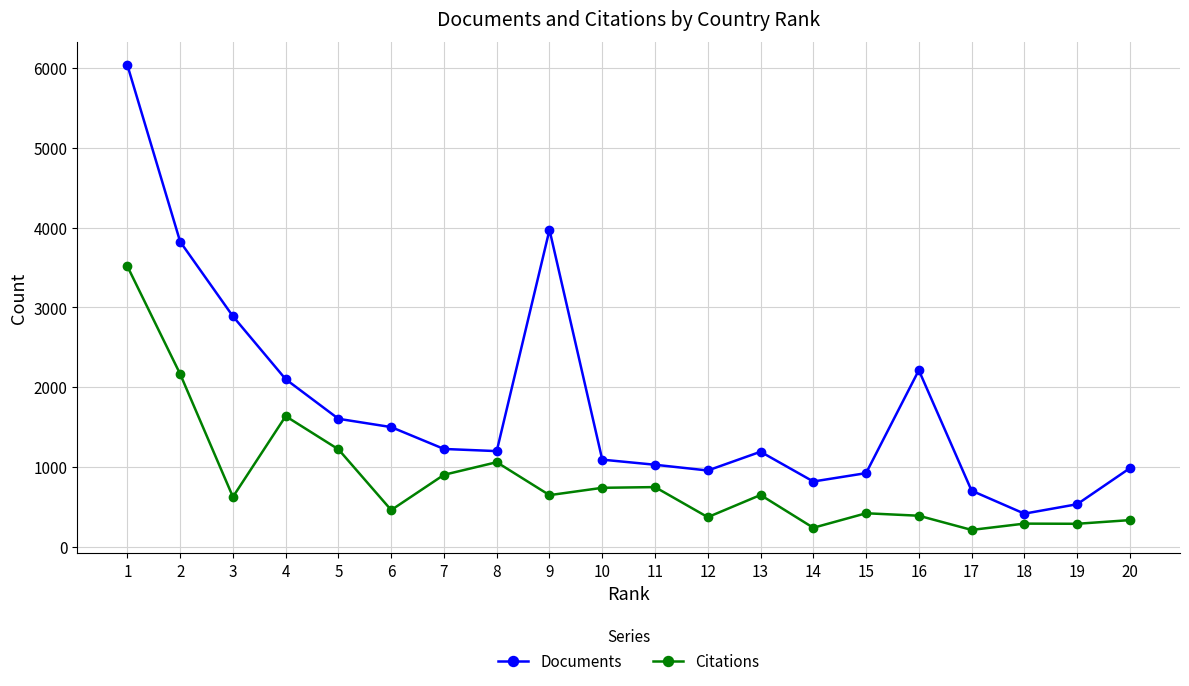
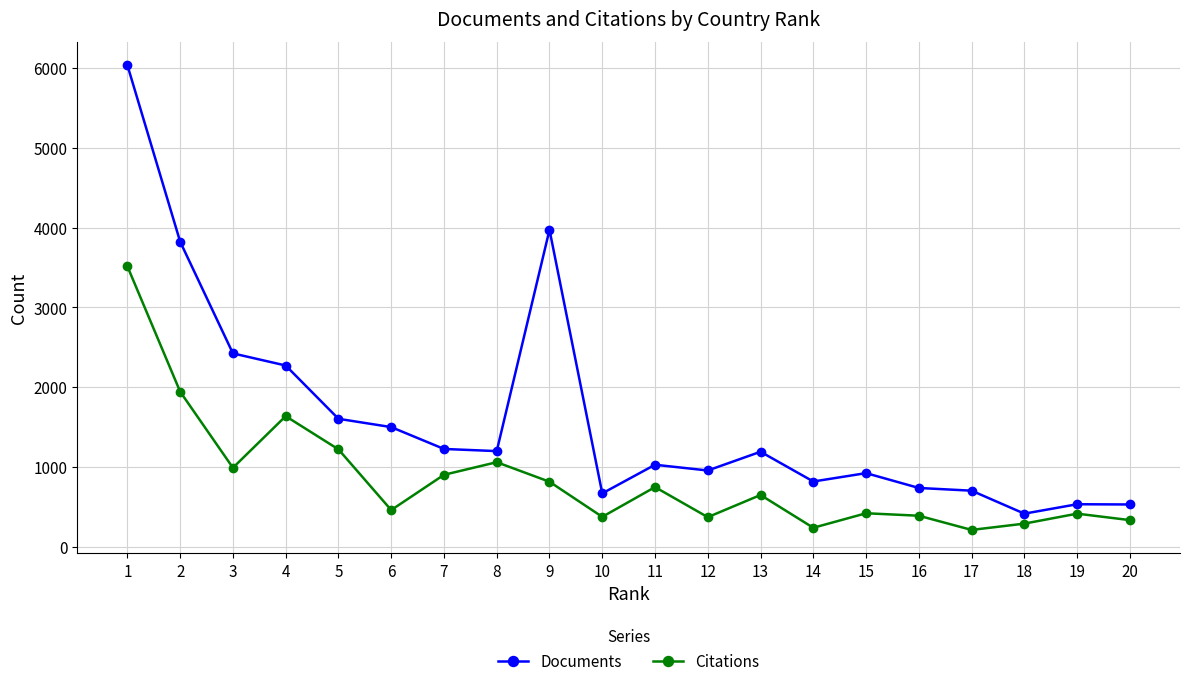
Citations, 2: 2200 -> 1900
Documents, 3: 2900 -> 2400
Citations, 3: 600 -> 1000
Documents, 4: 2100 -> 2300
Citations, 9: 600 -> 800
Documents, 10: 1100 -> 700
Citations, 10: 700 -> 400
Documents, 16: 2200 -> 700
Citations, 19: 300 -> 400
Documents, 20: 1000 -> 500
